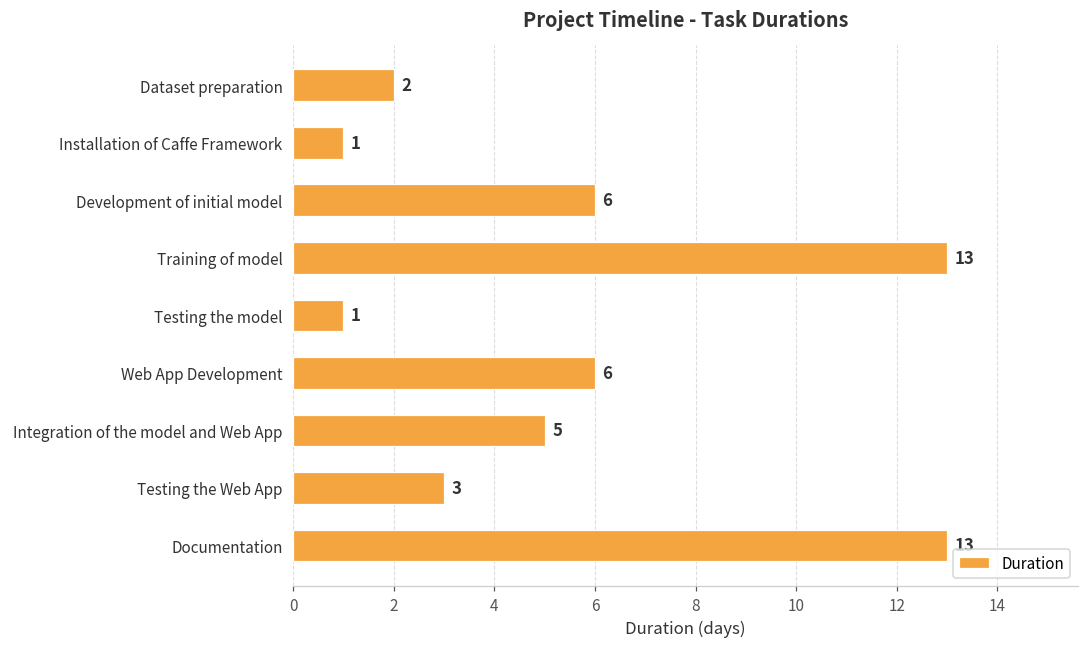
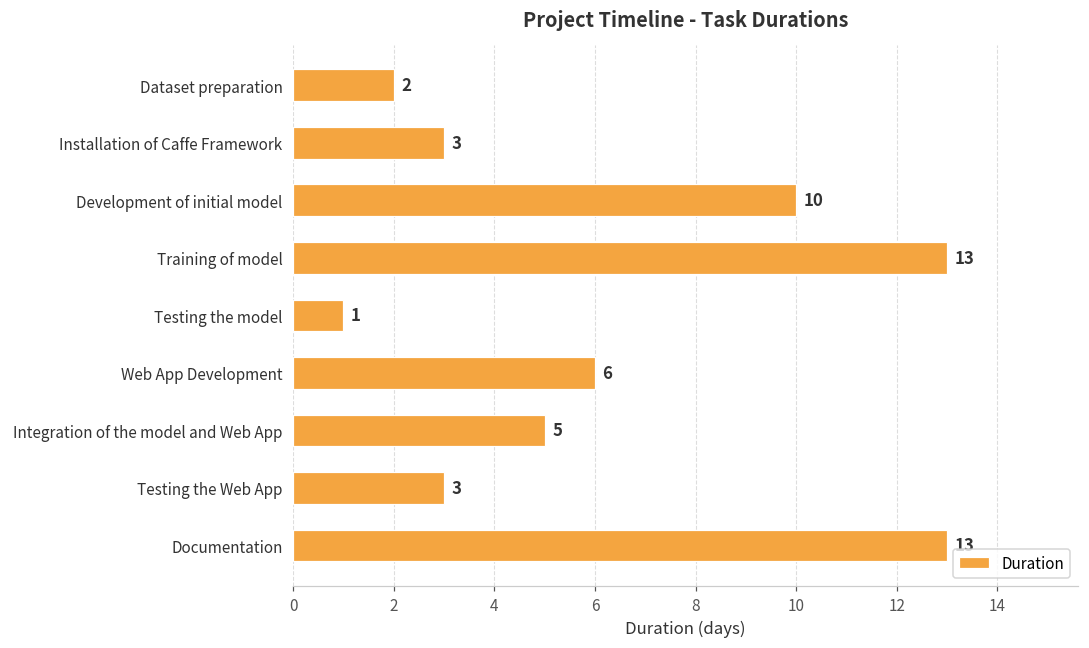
Installation of Caffe Framework: 1 -> 3
Development of initial model: 6 -> 10
